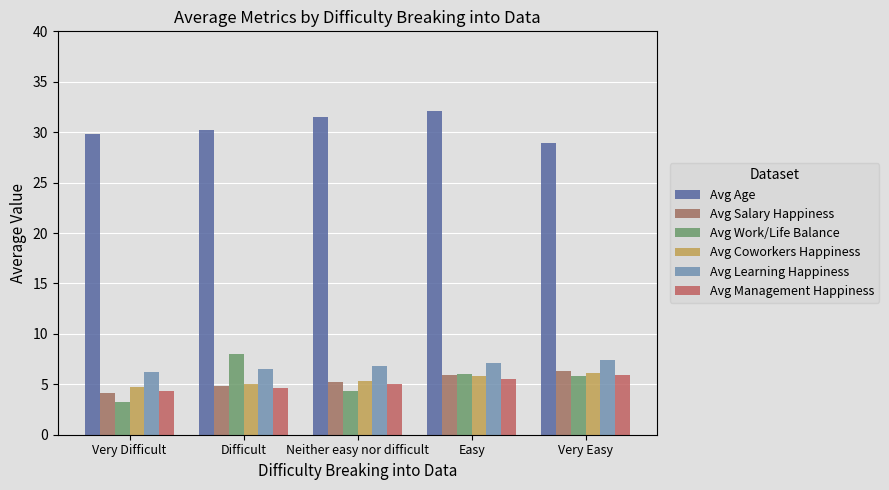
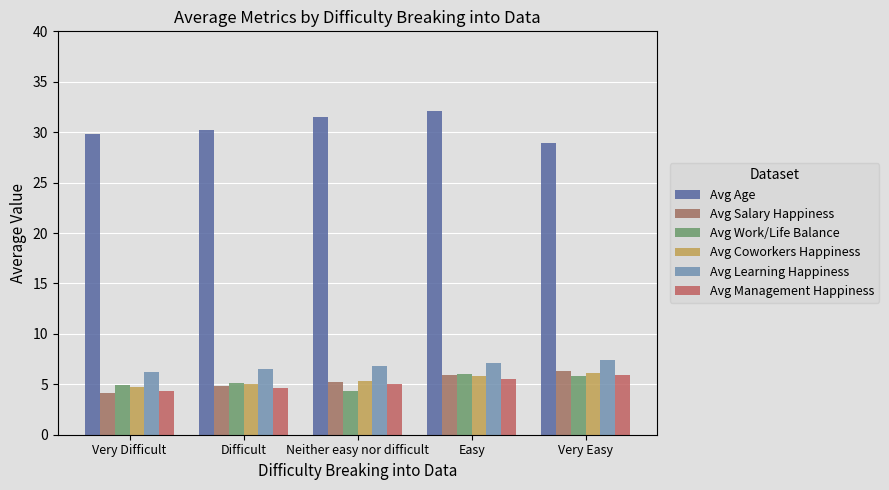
Avg Work/Life Balance, Very Difficult: 3.2 -> 4.9
Avg Work/Life Balance, Difficult: 8.0 -> 5.1
